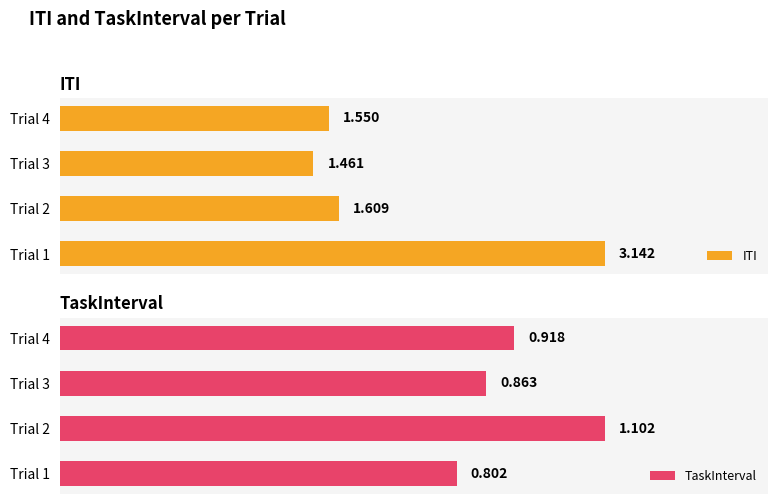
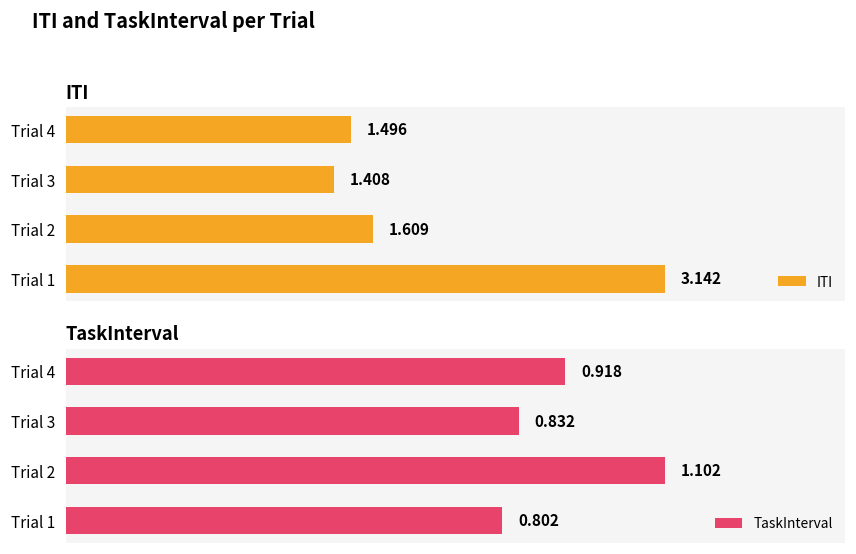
ITI, Trial 4: 1.550 -> 1.496
ITI, Trial 3: 1.461 -> 1.408
TaskInterval, Trial 3: 0.863 -> 0.832
